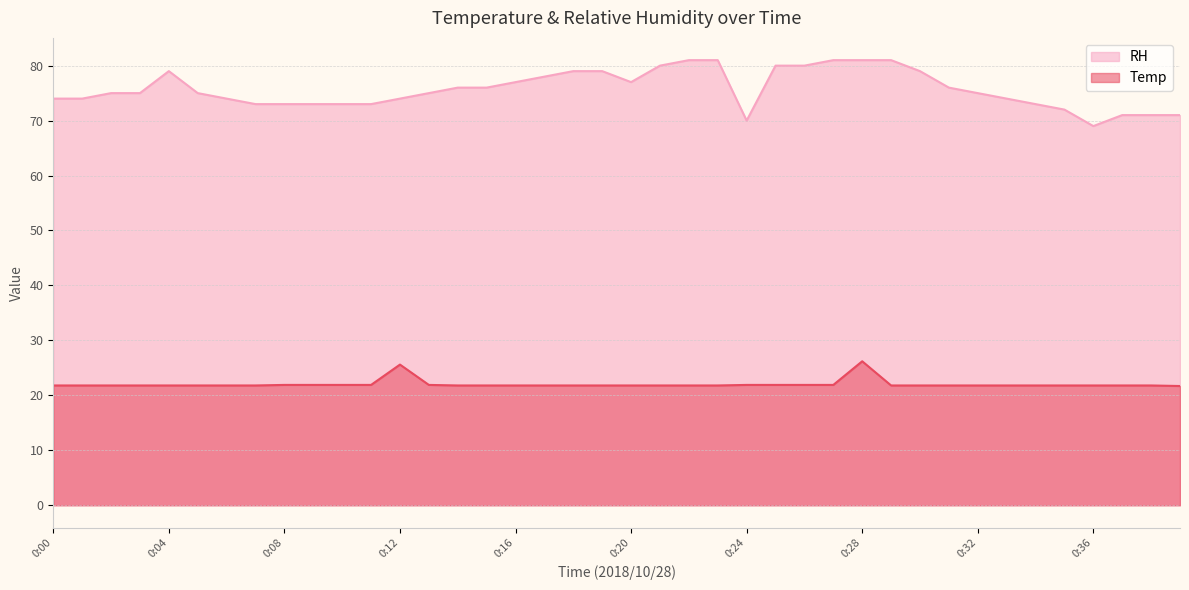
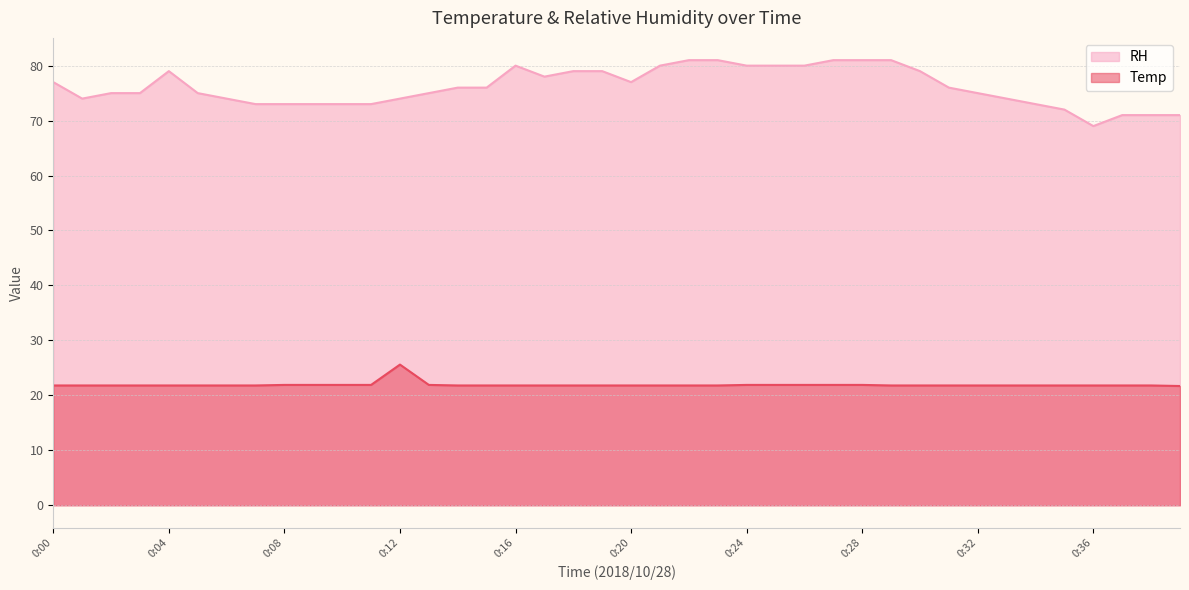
RH, 0:00: 74 -> 77
RH, 0:16: 77 -> 80
RH, 0:24: 70 -> 80
Temp, 0:28: 26 -> 22
